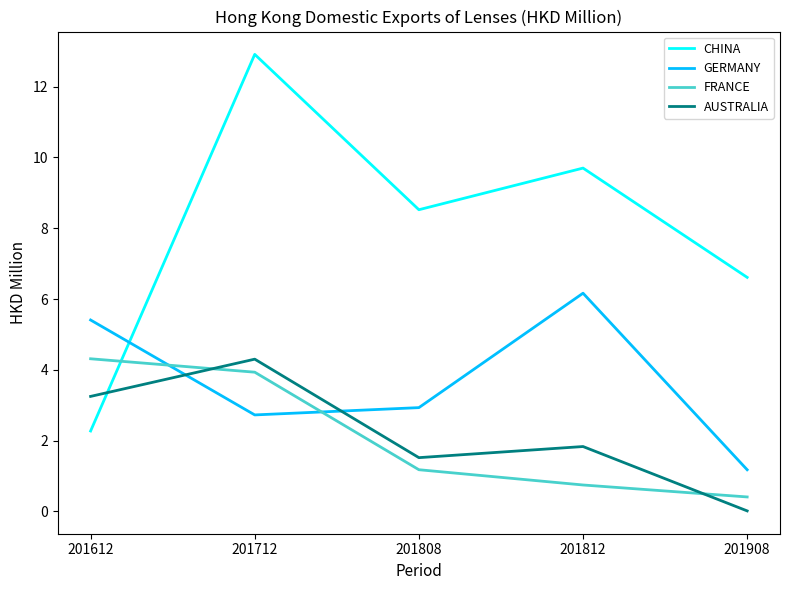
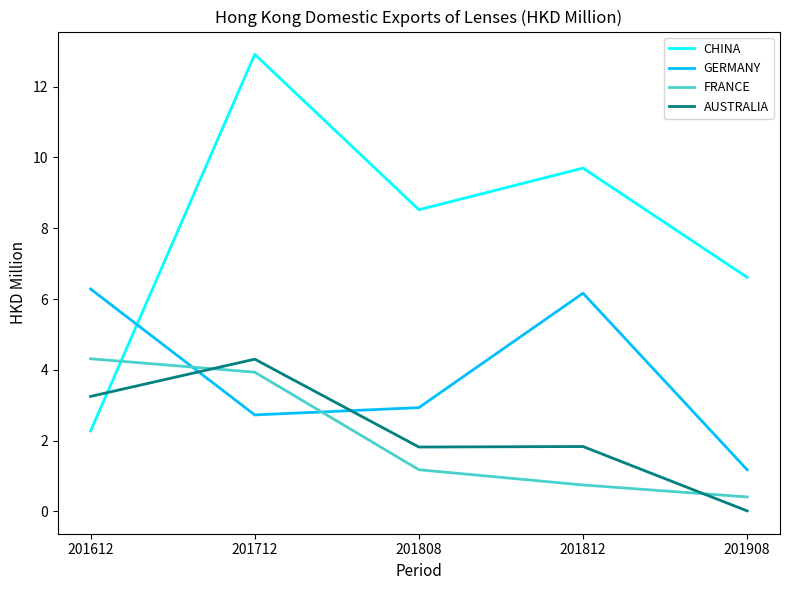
GERMANY, 201612: 5.4 -> 6.3
AUSTRALIA, 201808: 1.5 -> 1.8
